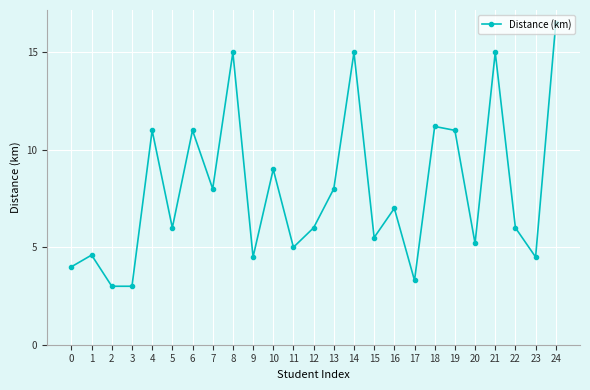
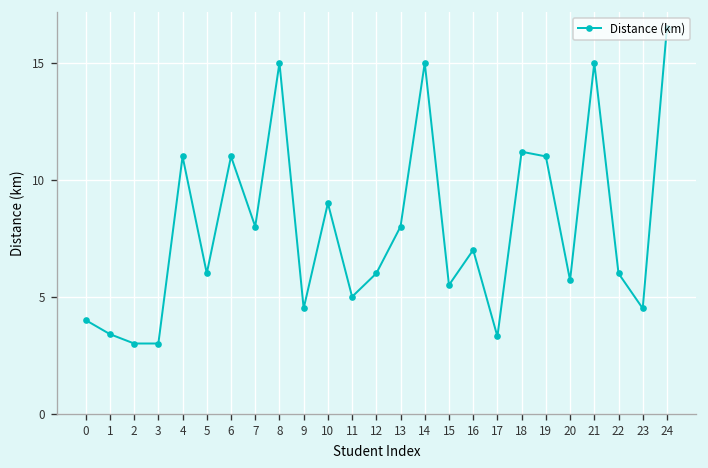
1: 4.6 -> 3.4
20: 5.2 -> 5.7
